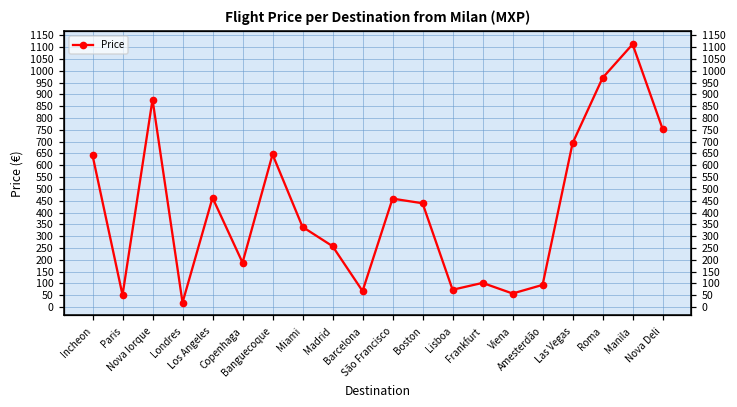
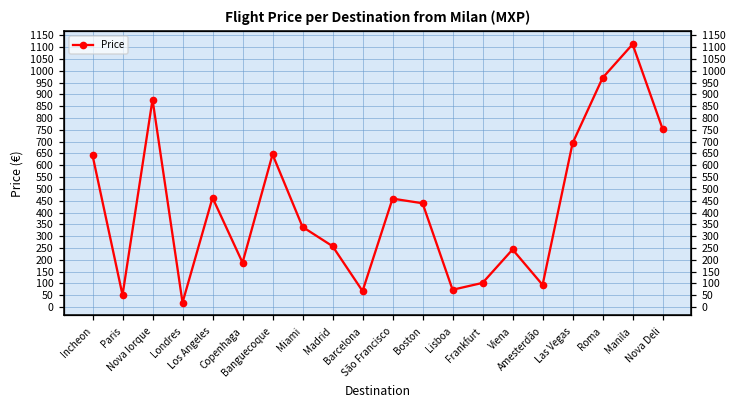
Viena: 60 -> 240
